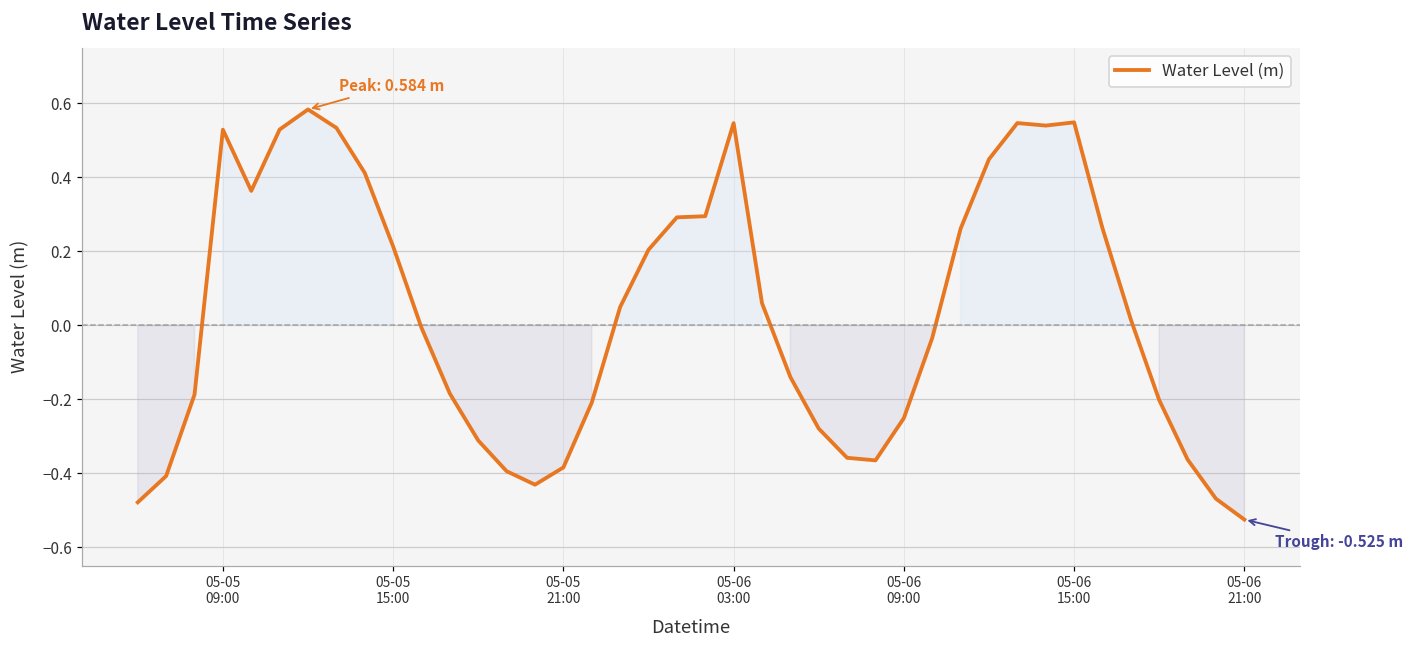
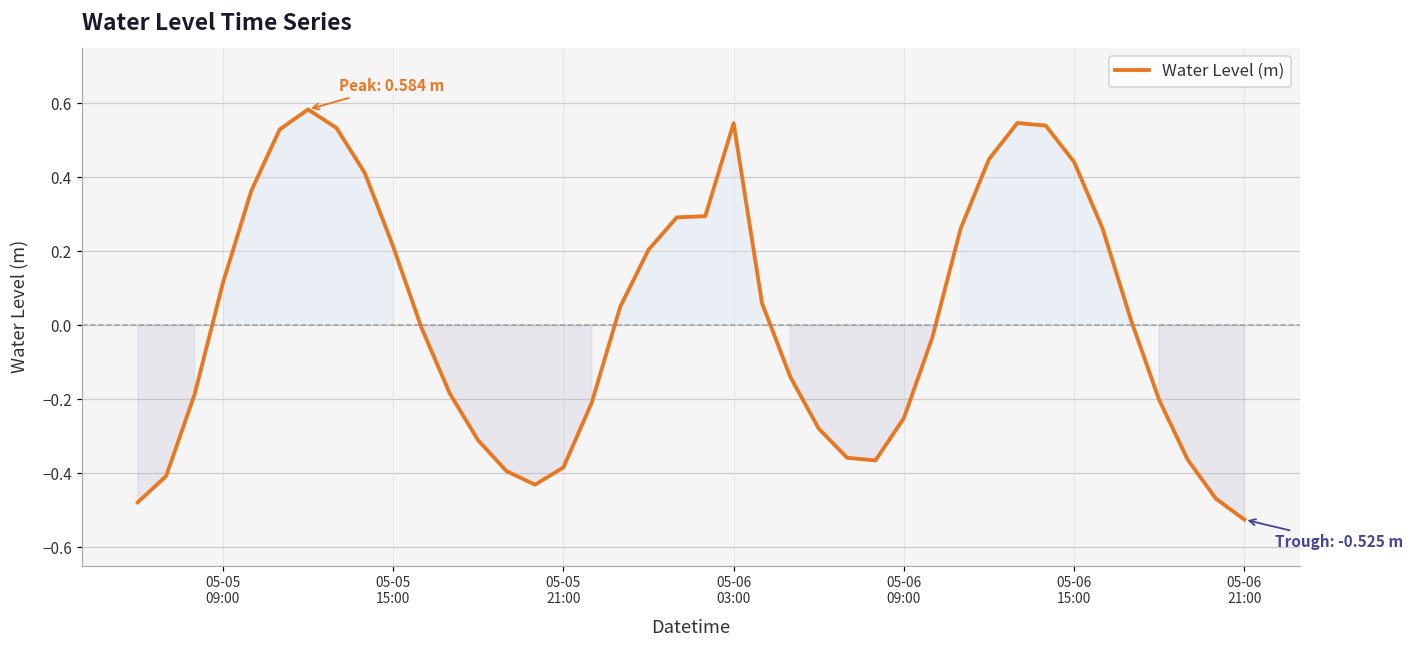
05-05 09:00: 0.53 -> 0.11
05-06 15:00: 0.55 -> 0.44
